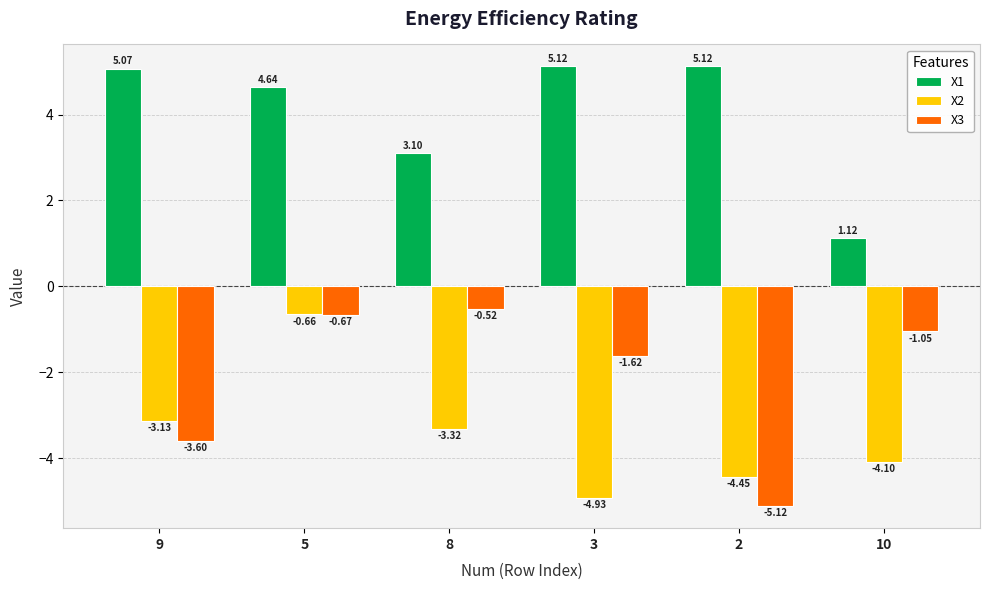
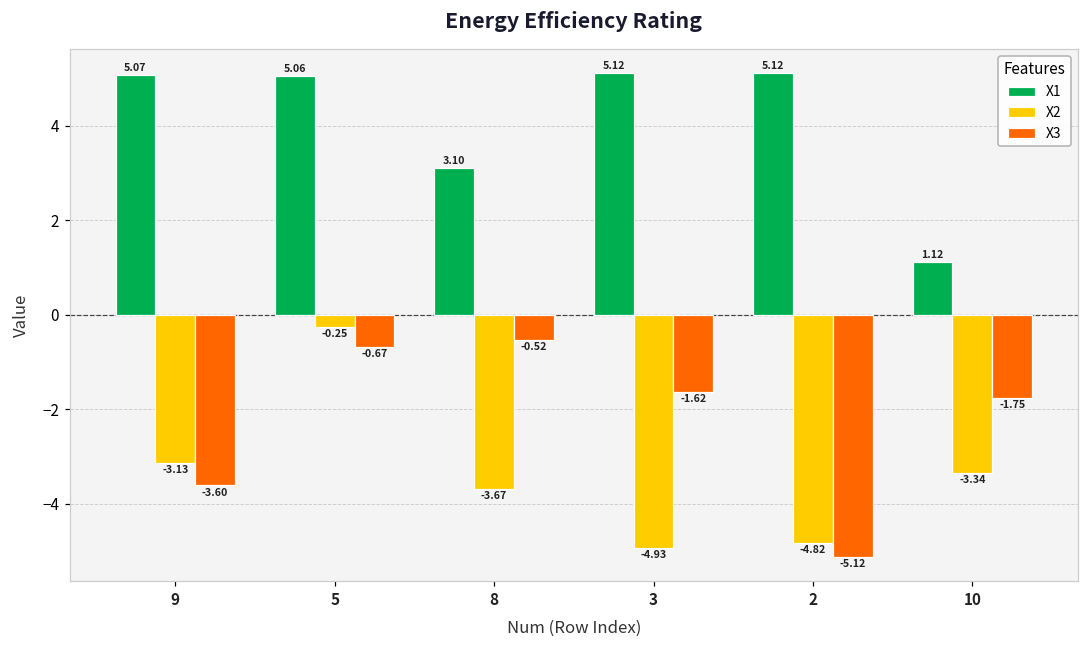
X1, 5: 4.64 -> 5.06
X2, 5: -0.66 -> -0.25
X2, 8: -3.32 -> -3.67
X2, 2: -4.45 -> -4.82
X2, 10: -4.10 -> -3.34
X3, 10: -1.05 -> -1.75
